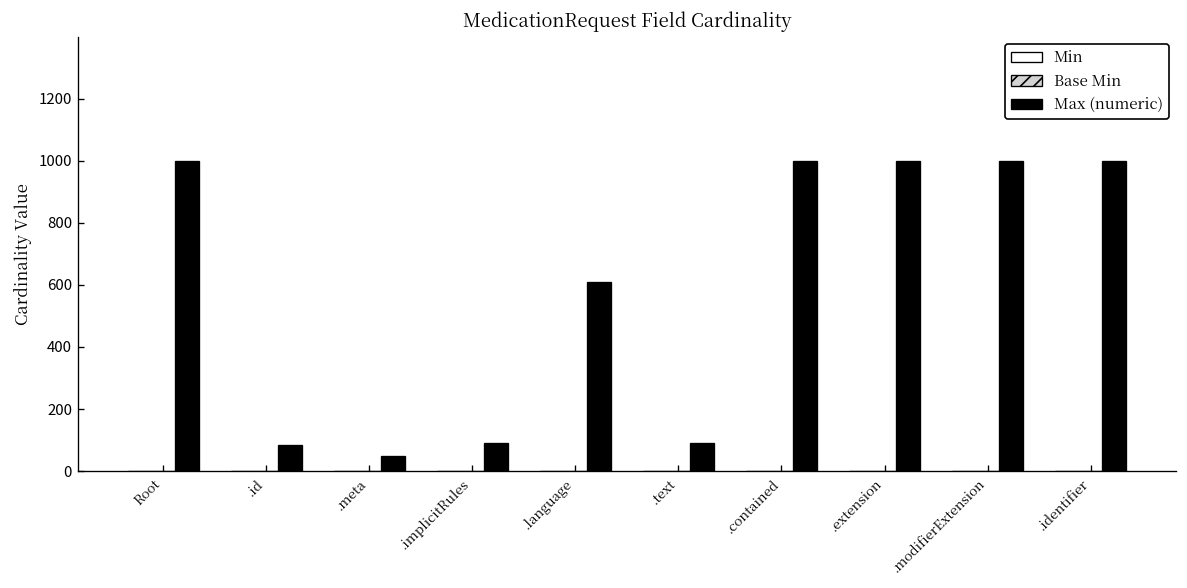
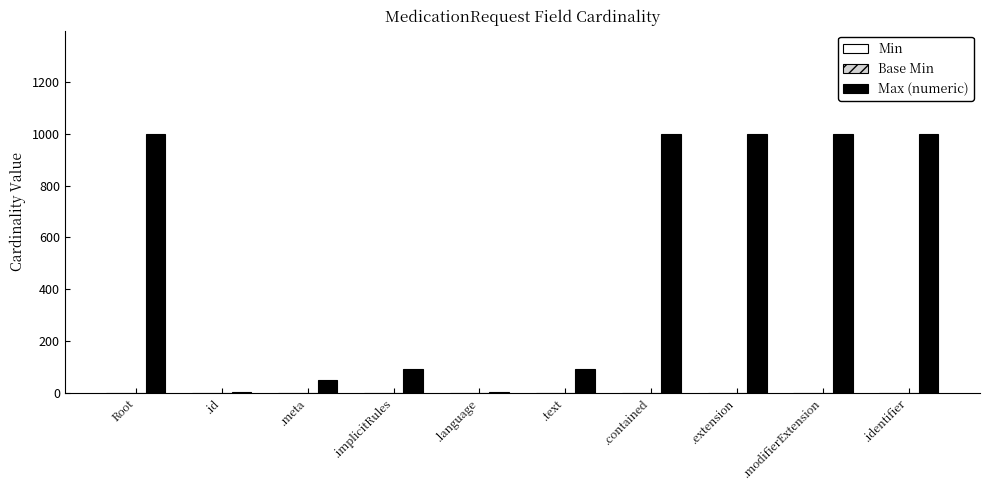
Max (numeric), .id: 80 -> 0
Max (numeric), .language: 610 -> 0
